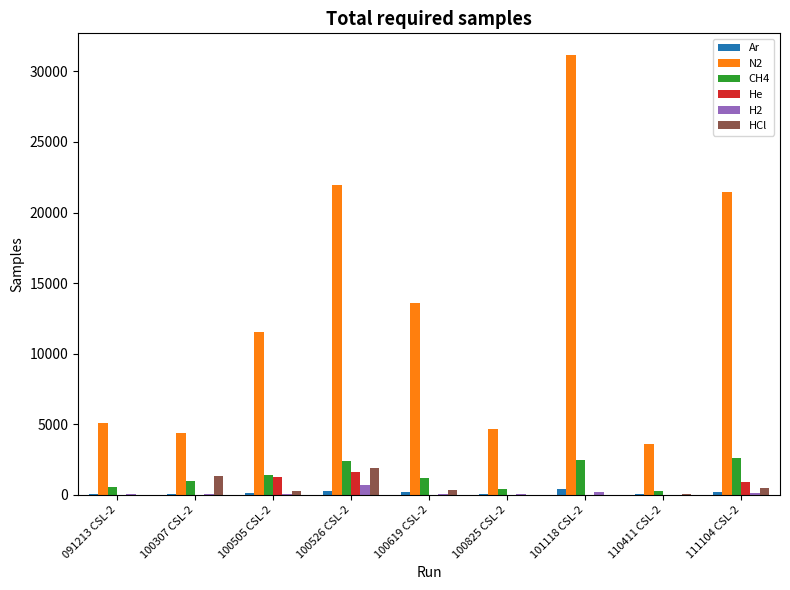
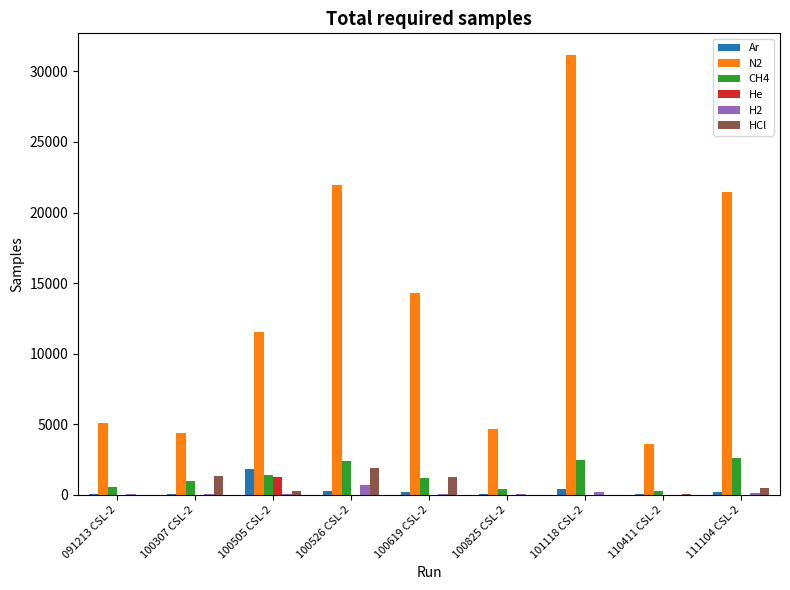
Ar, 100505 CSL-2: 100 -> 1800
He, 100526 CSL-2: 1600 -> 0
N2, 100619 CSL-2: 13600 -> 14300
HCl, 100619 CSL-2: 300 -> 1300
He, 111104 CSL-2: 900 -> 0
